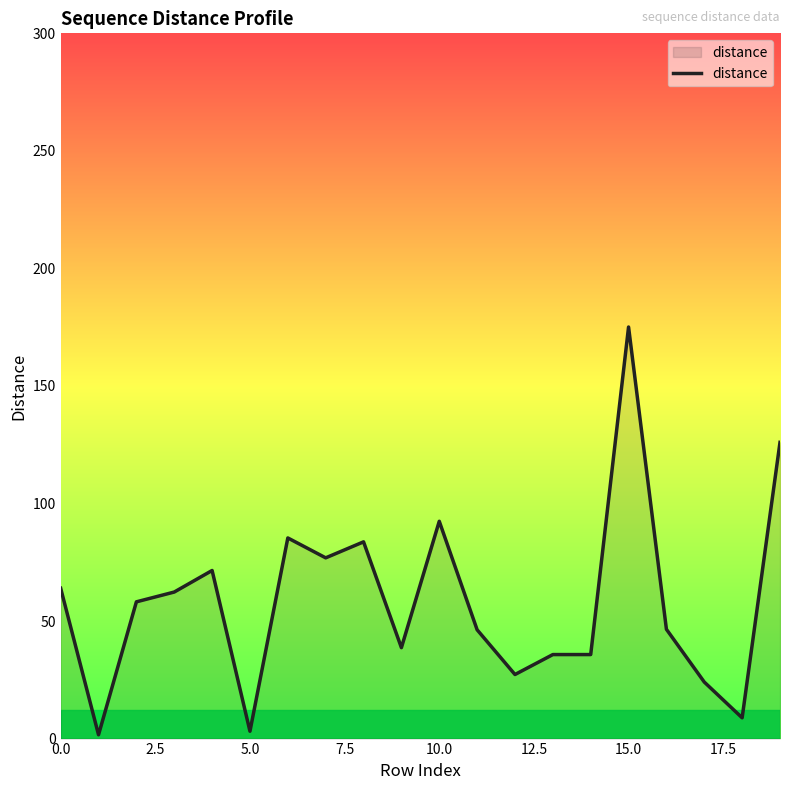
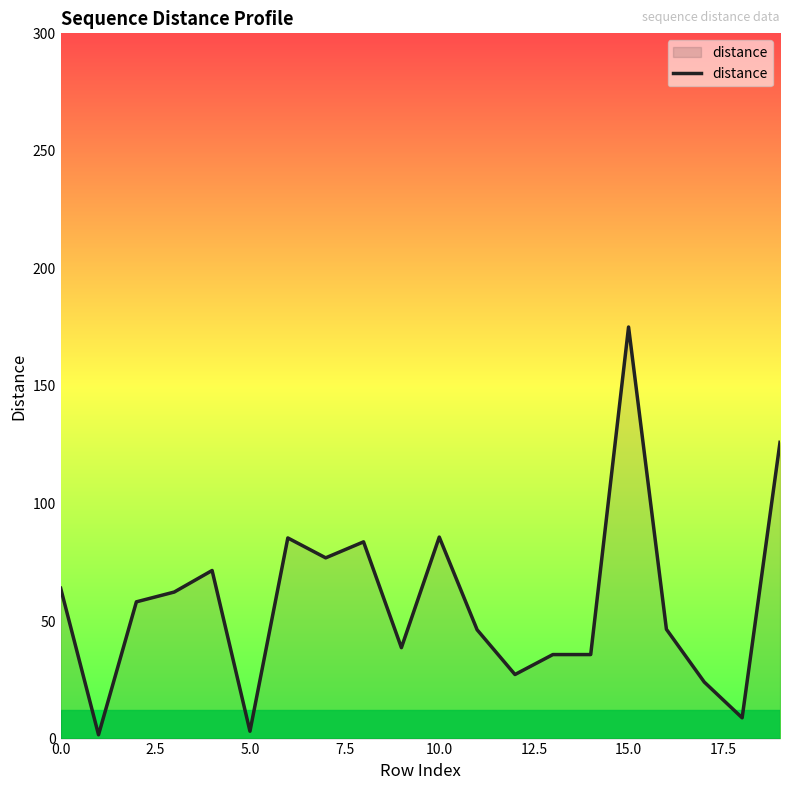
10.0: 92 -> 86
